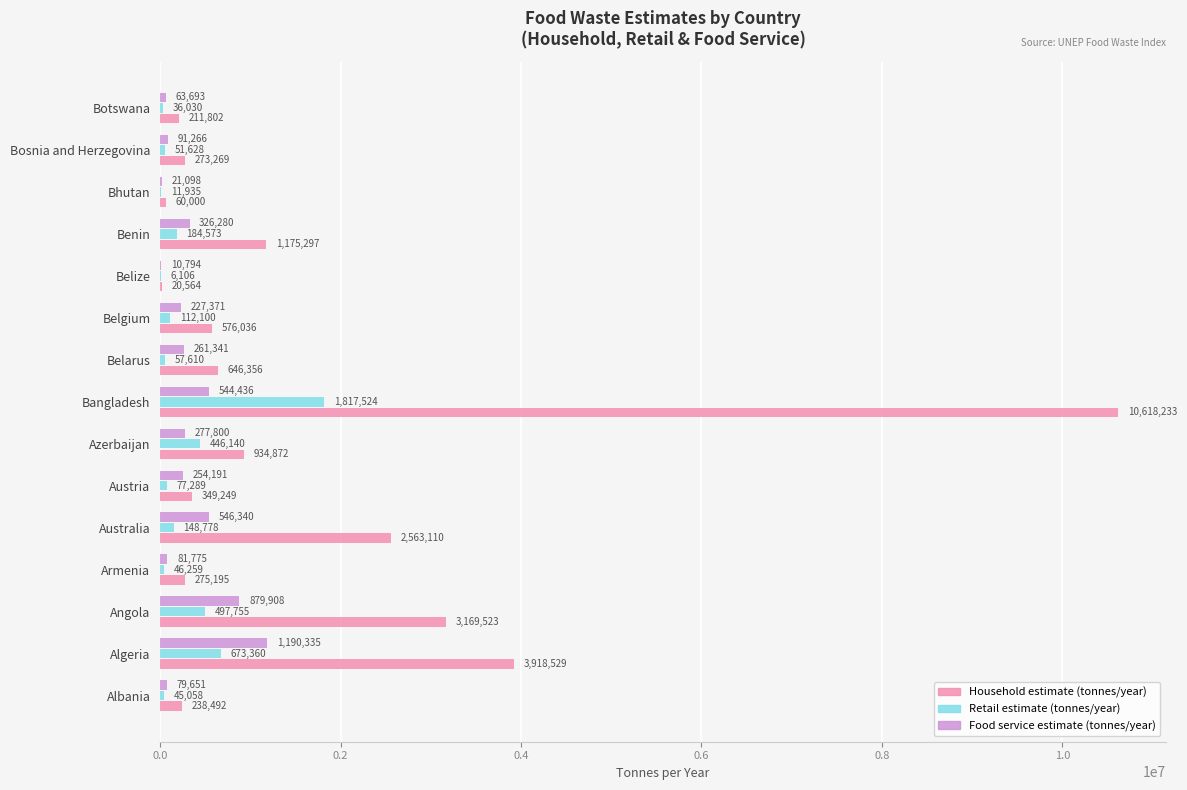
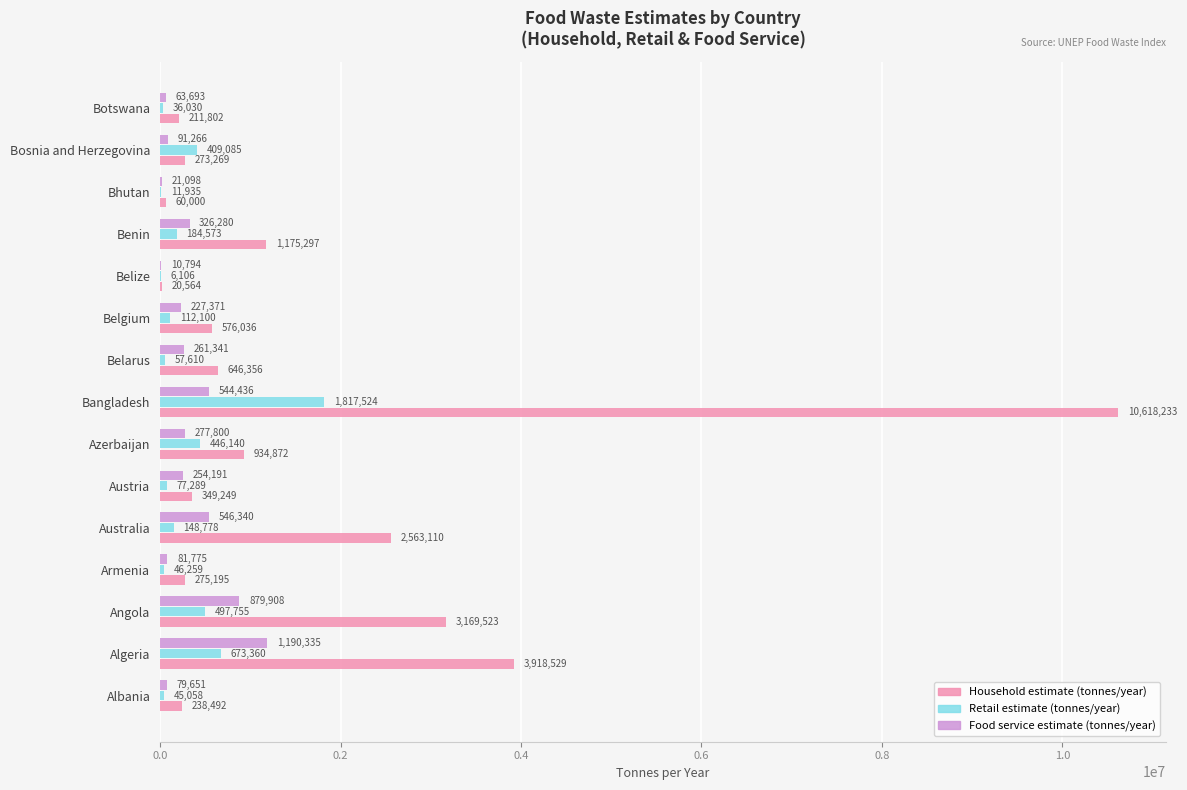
Retail estimate (tonnes/year), Bosnia and Herzegovina: 51,628 -> 409,085
